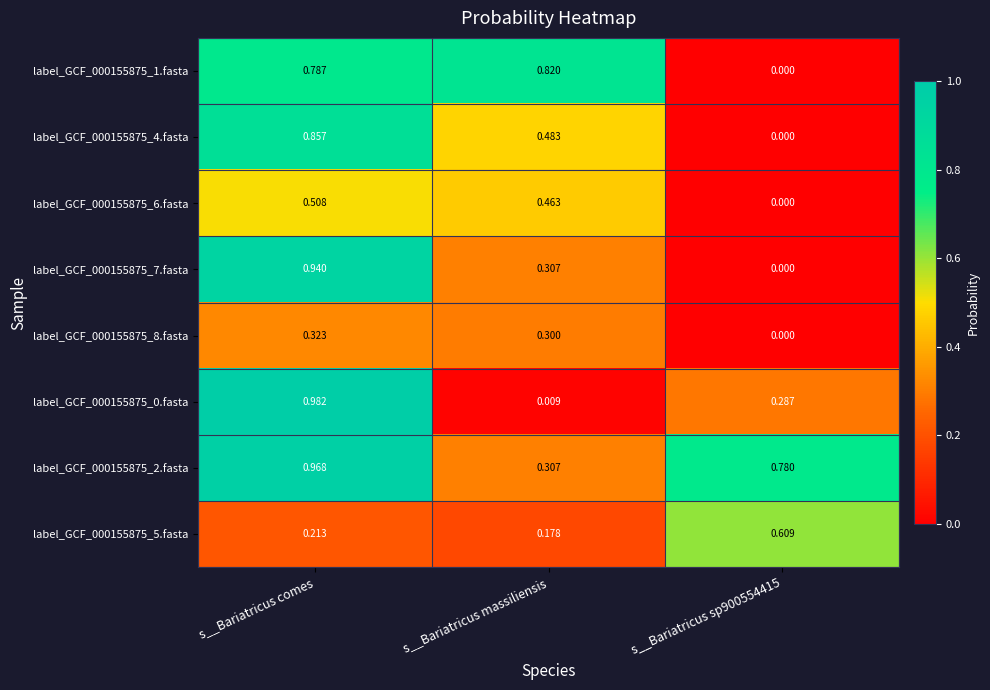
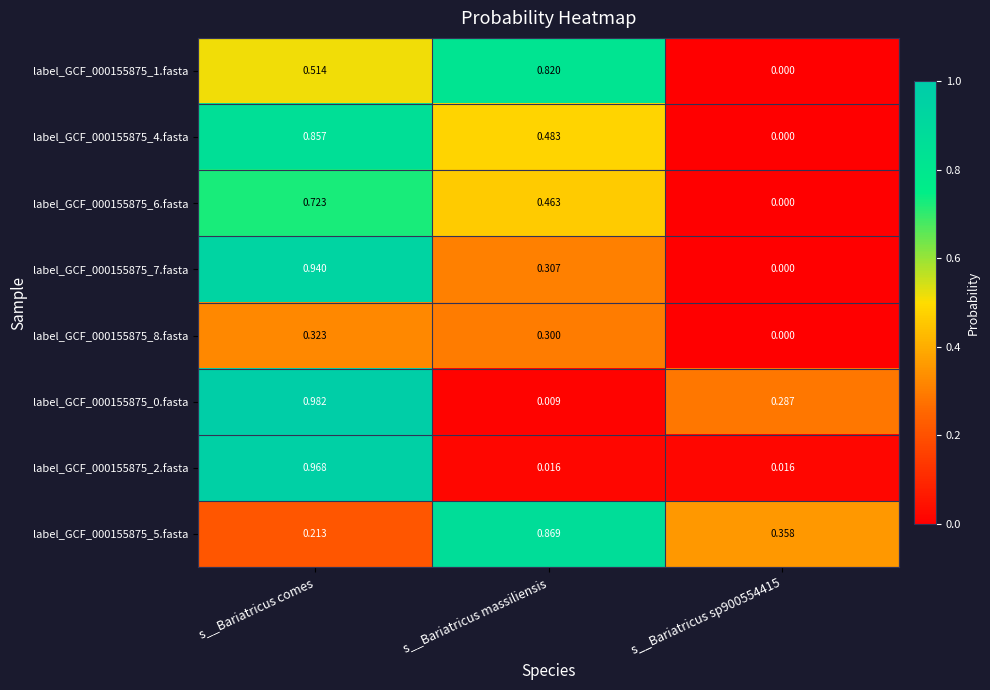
label_GCF_000155875_1.fasta, s__Bariatricus comes: 0.787 -> 0.514
label_GCF_000155875_6.fasta, s__Bariatricus comes: 0.508 -> 0.723
label_GCF_000155875_2.fasta, s__Bariatricus massiliensis: 0.307 -> 0.016
label_GCF_000155875_2.fasta, s__Bariatricus sp900554415: 0.780 -> 0.016
label_GCF_000155875_5.fasta, s__Bariatricus massiliensis: 0.178 -> 0.869
label_GCF_000155875_5.fasta, s__Bariatricus sp900554415: 0.609 -> 0.358
